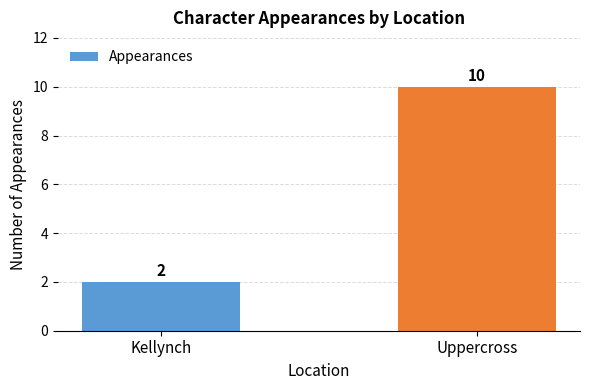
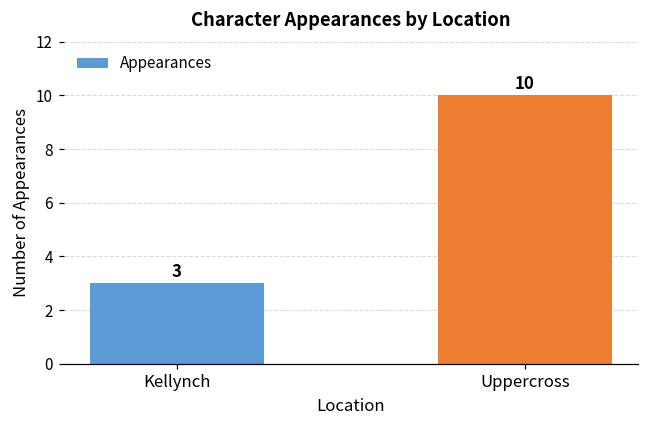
Kellynch: 2 -> 3
